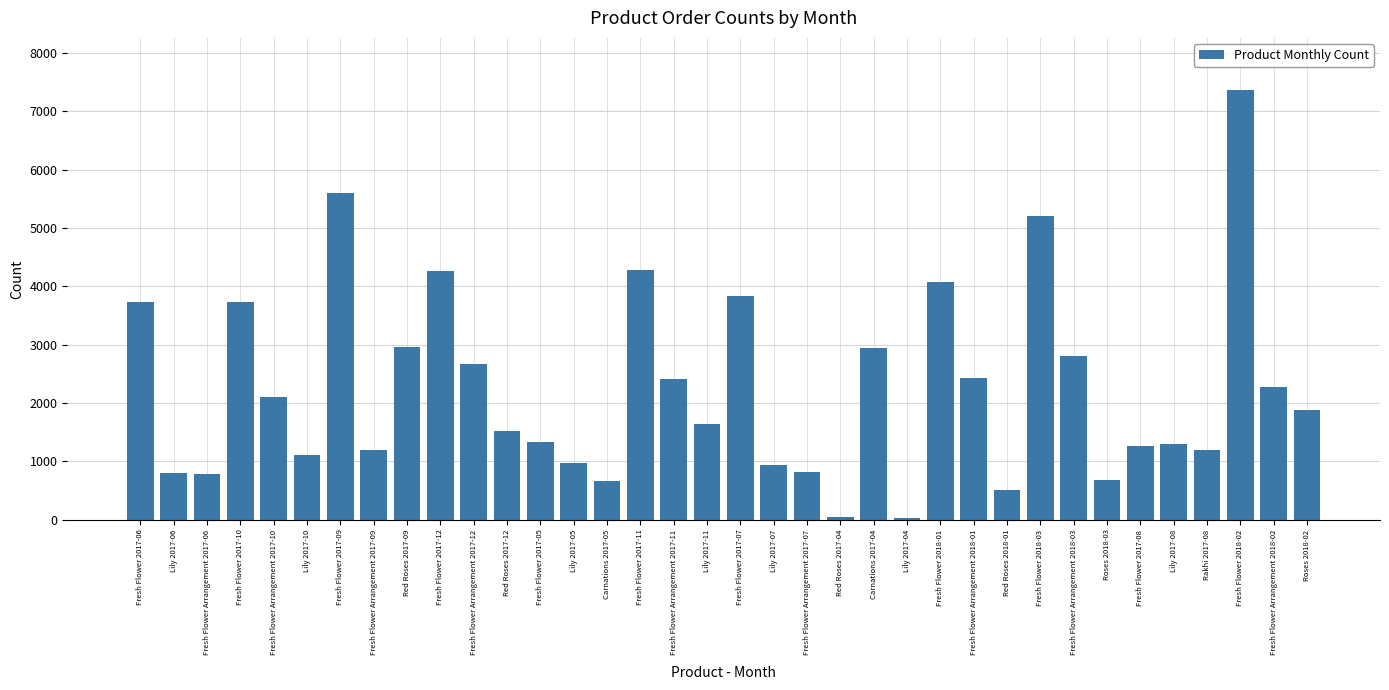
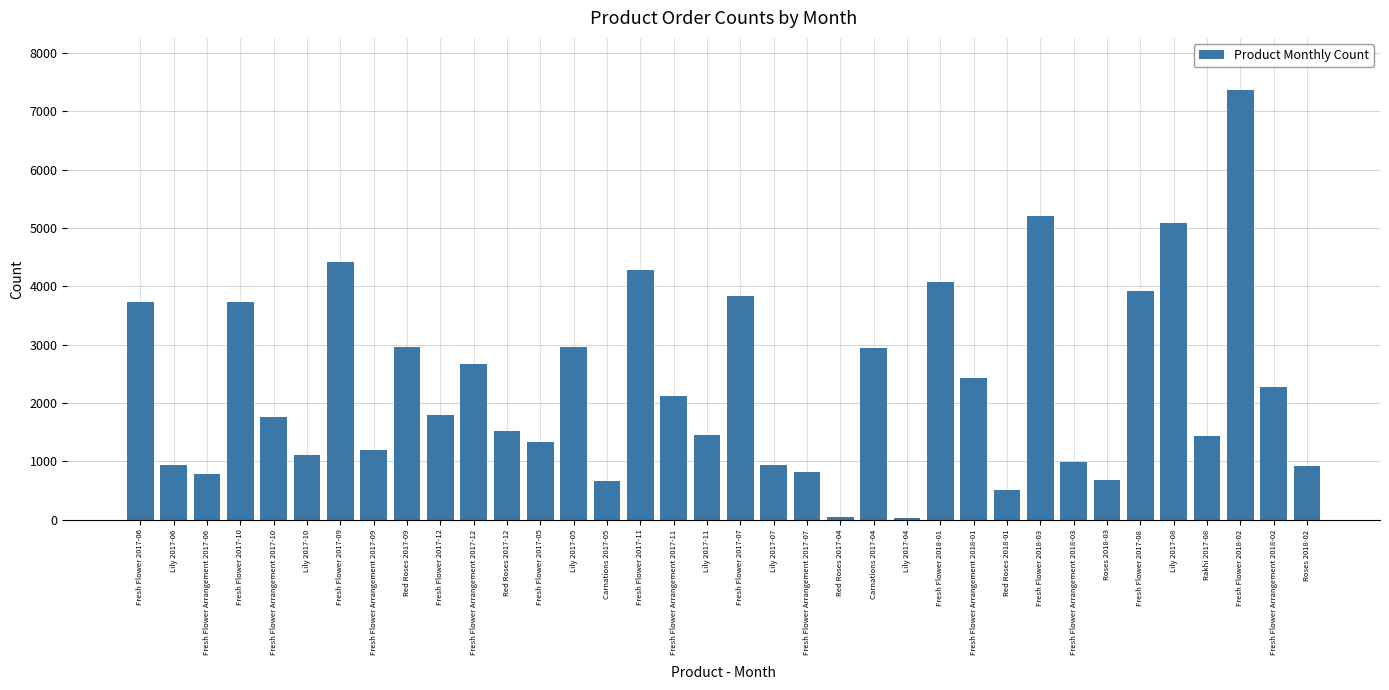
Lily 2017-06: 800 -> 900
Fresh Flower Arrangement 2017-10: 2100 -> 1800
Fresh Flower 2017-09: 5600 -> 4400
Fresh Flower 2017-12: 4300 -> 1800
Lily 2017-05: 1000 -> 3000
Fresh Flower Arrangement 2017-11: 2400 -> 2100
Lily 2017-11: 1600 -> 1400
Fresh Flower Arrangement 2018-03: 2800 -> 1000
Fresh Flower 2017-08: 1300 -> 3900
Lily 2017-08: 1300 -> 5100
Rakhi 2017-08: 1200 -> 1400
Roses 2018-02: 1900 -> 900
